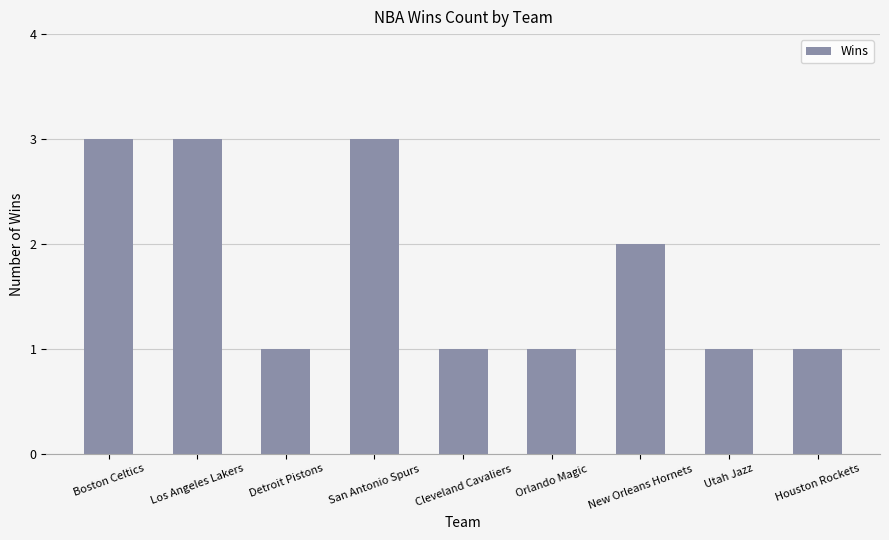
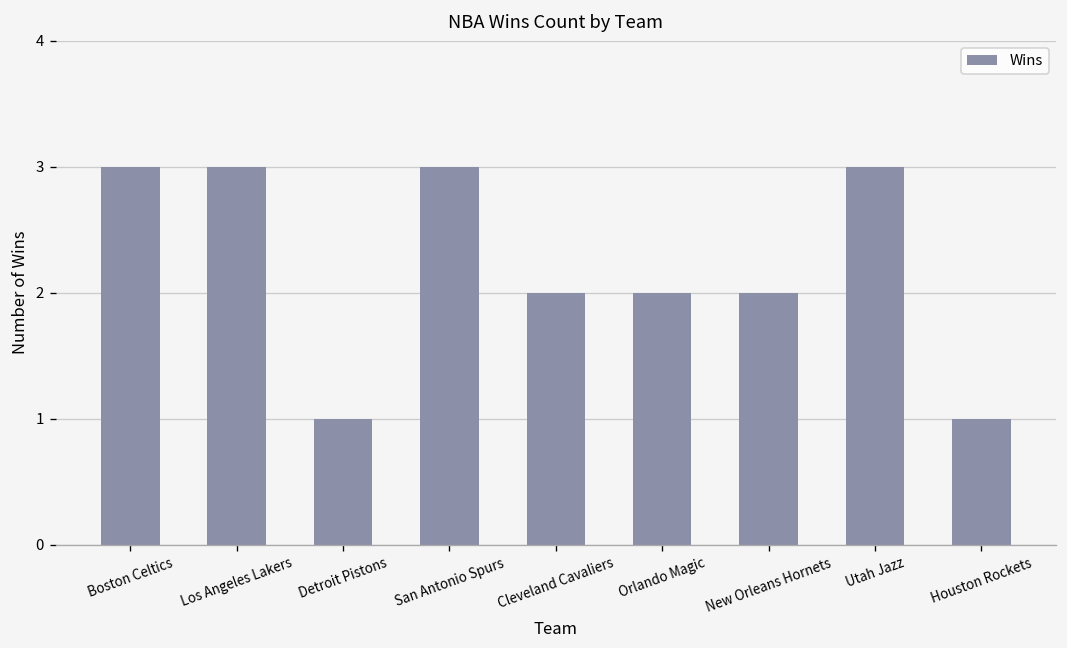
Cleveland Cavaliers: 1 -> 2
Orlando Magic: 1 -> 2
Utah Jazz: 1 -> 3
